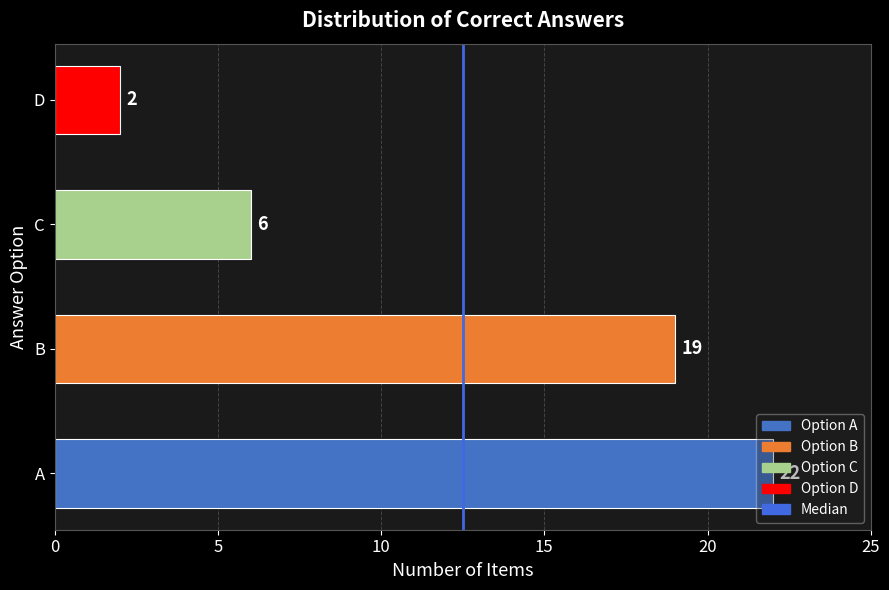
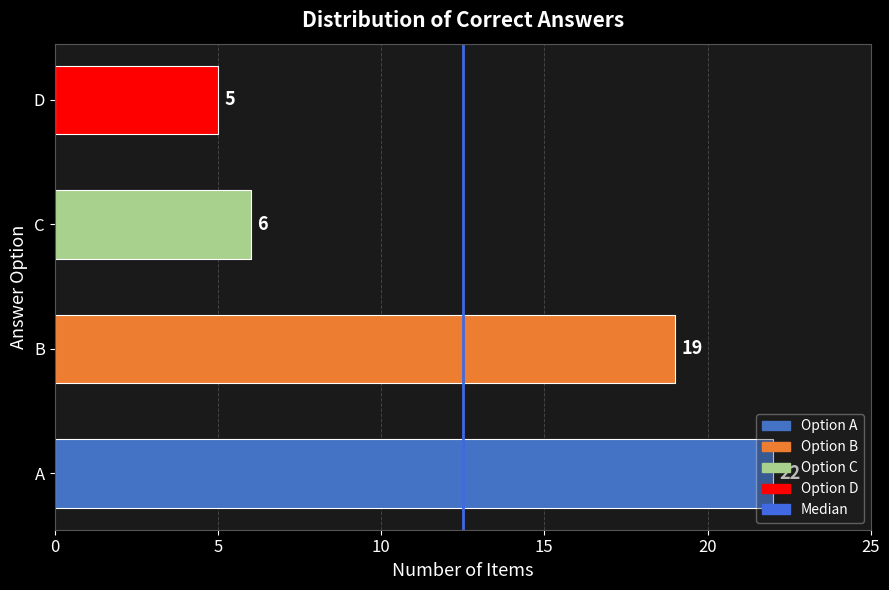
D: 2 -> 5
